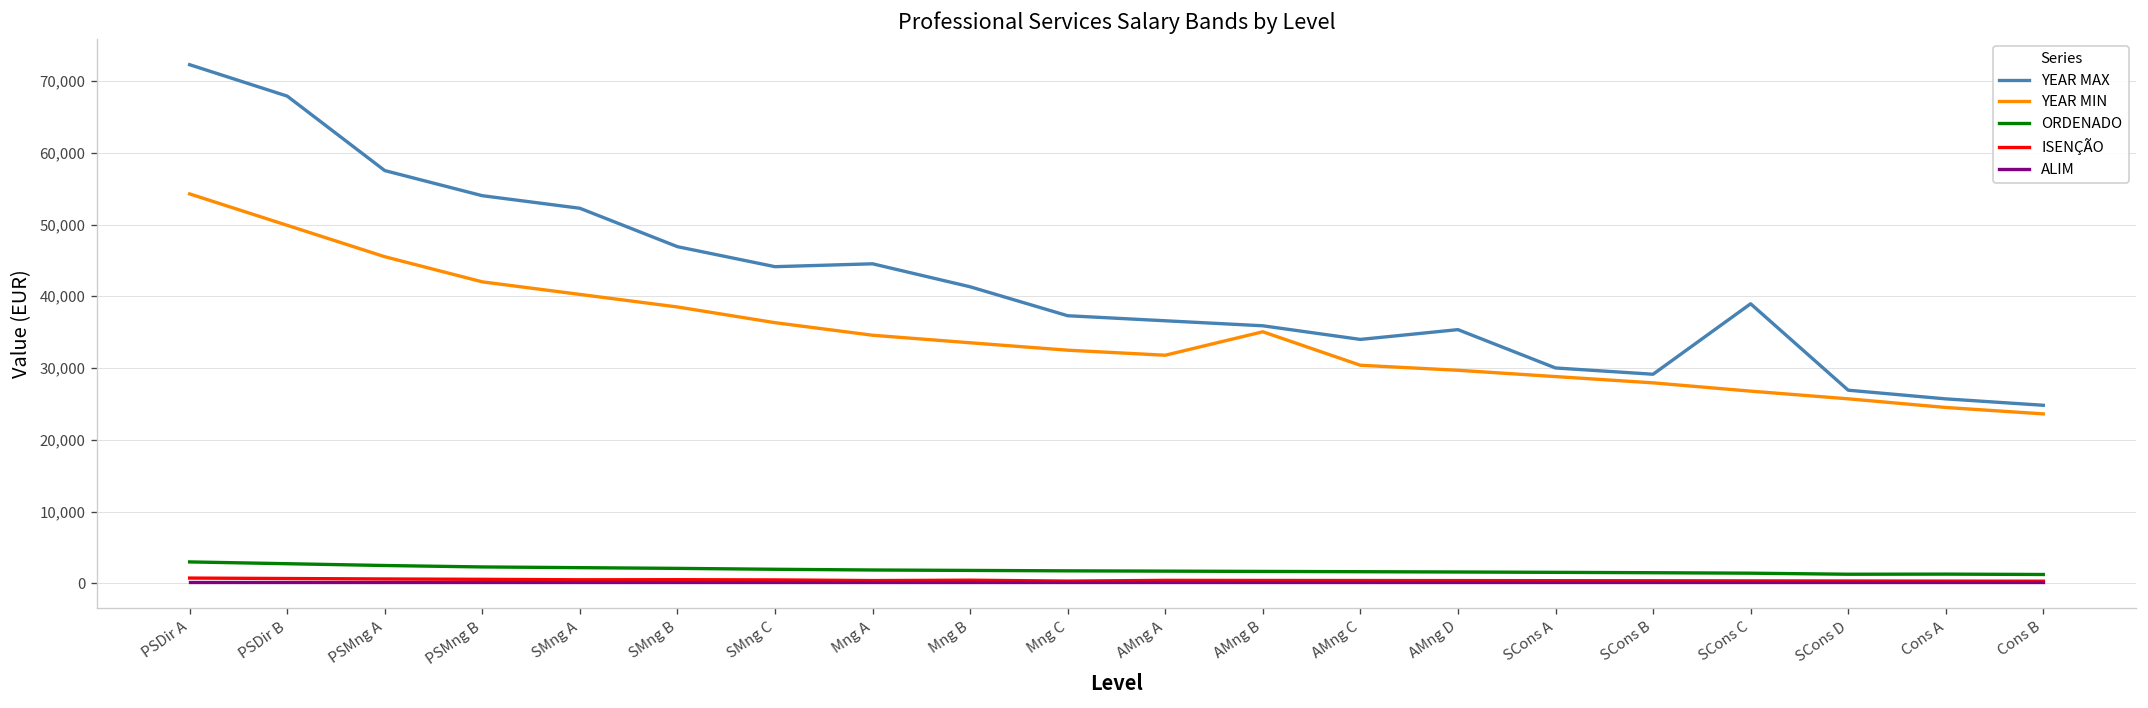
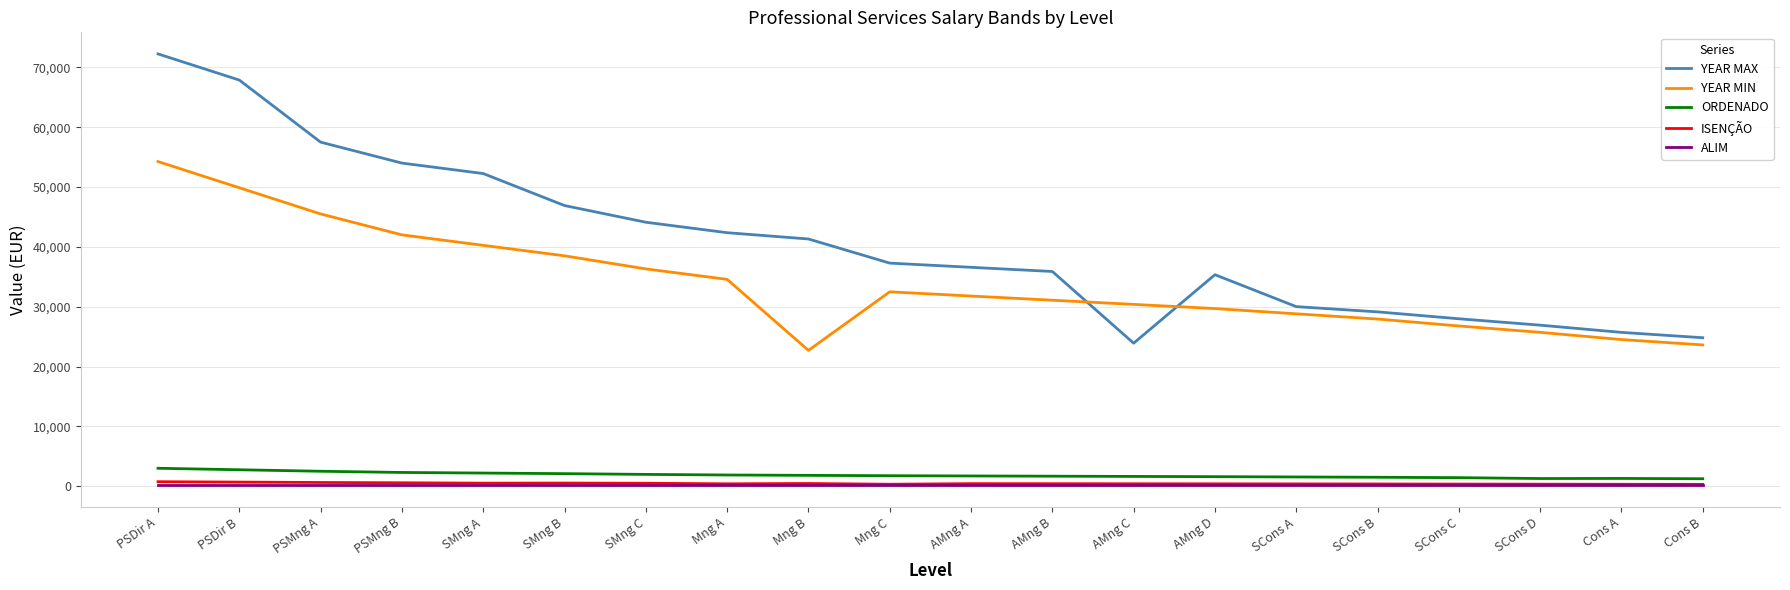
YEAR MAX, Mng A: 45,000 -> 42,000
YEAR MIN, Mng B: 34,000 -> 23,000
YEAR MIN, AMng B: 35,000 -> 31,000
YEAR MAX, AMng C: 34,000 -> 24,000
YEAR MAX, SCons C: 39,000 -> 28,000
